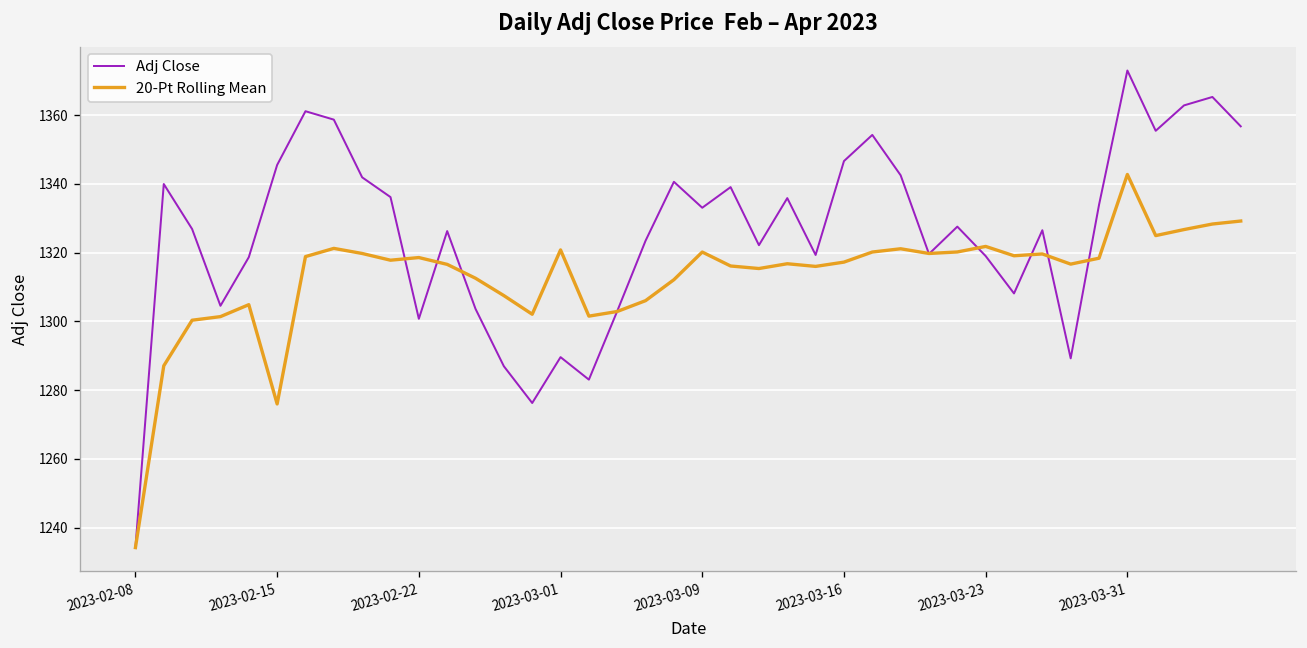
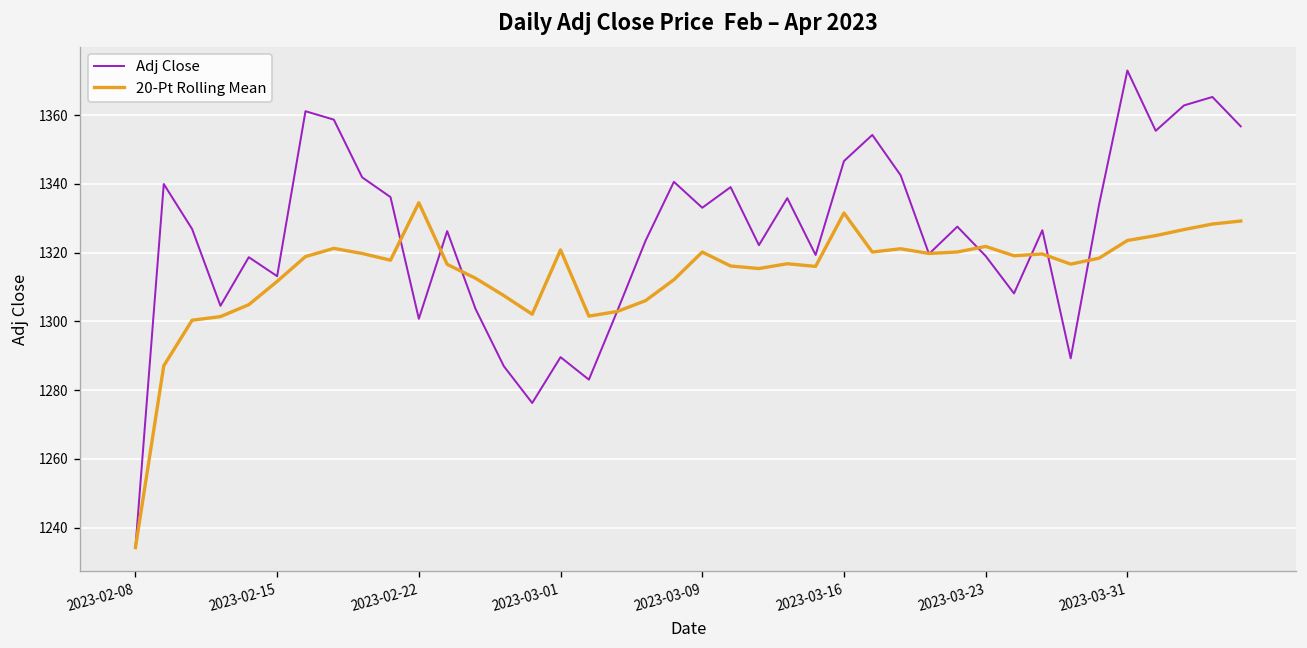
Adj Close, 2023-02-15: 1345 -> 1313
20-Pt Rolling Mean, 2023-02-15: 1276 -> 1312
20-Pt Rolling Mean, 2023-02-22: 1319 -> 1334
20-Pt Rolling Mean, 2023-03-16: 1317 -> 1332
20-Pt Rolling Mean, 2023-03-31: 1343 -> 1324
